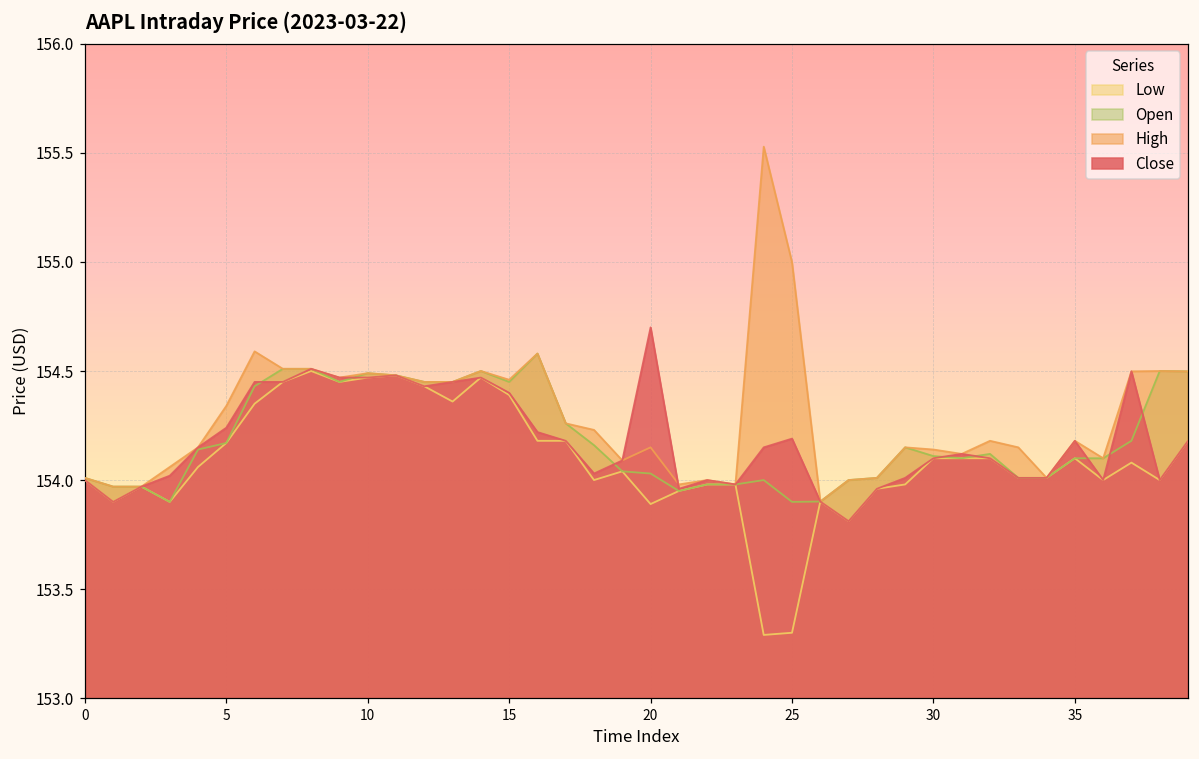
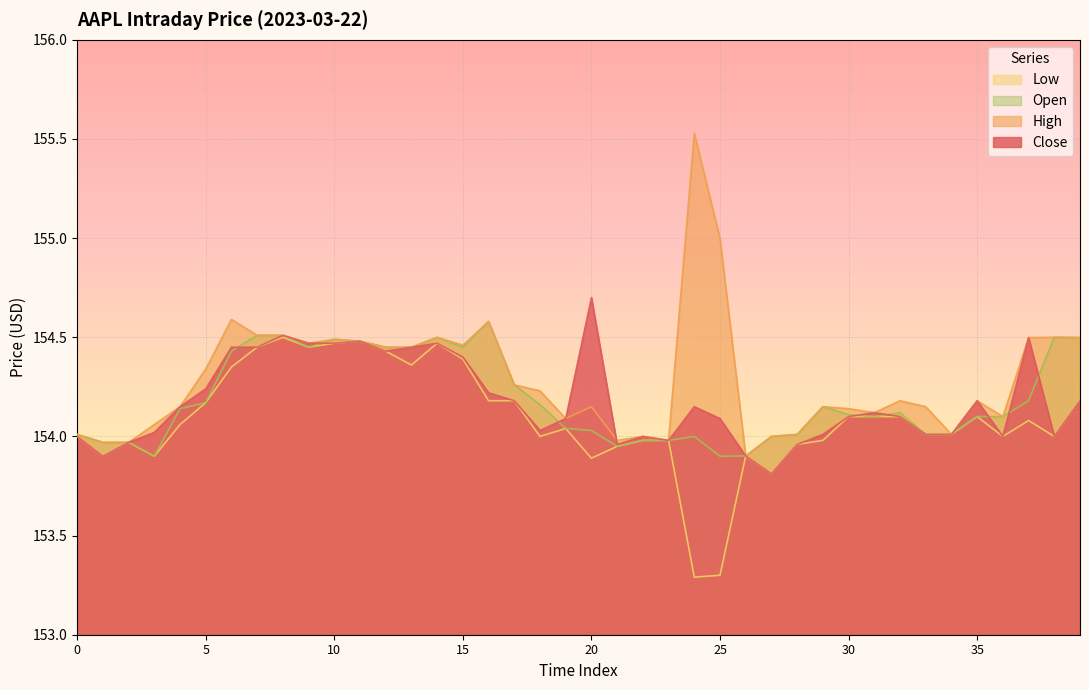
Close, 25: 154.19 -> 154.09
